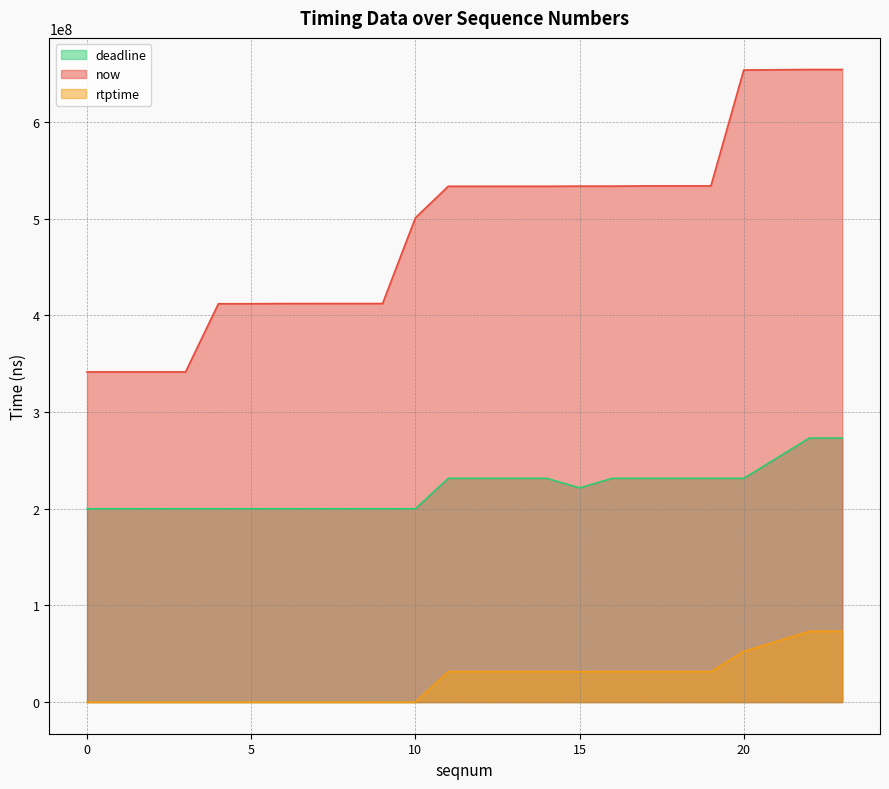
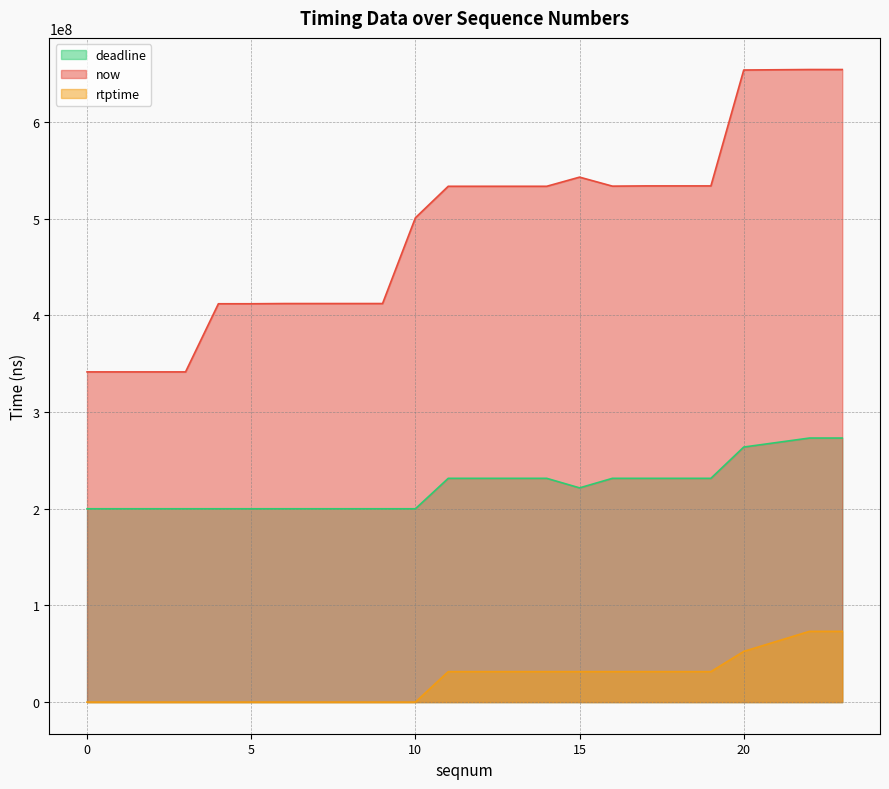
now, 15: 530000000 -> 540000000
deadline, 20: 230000000 -> 260000000
